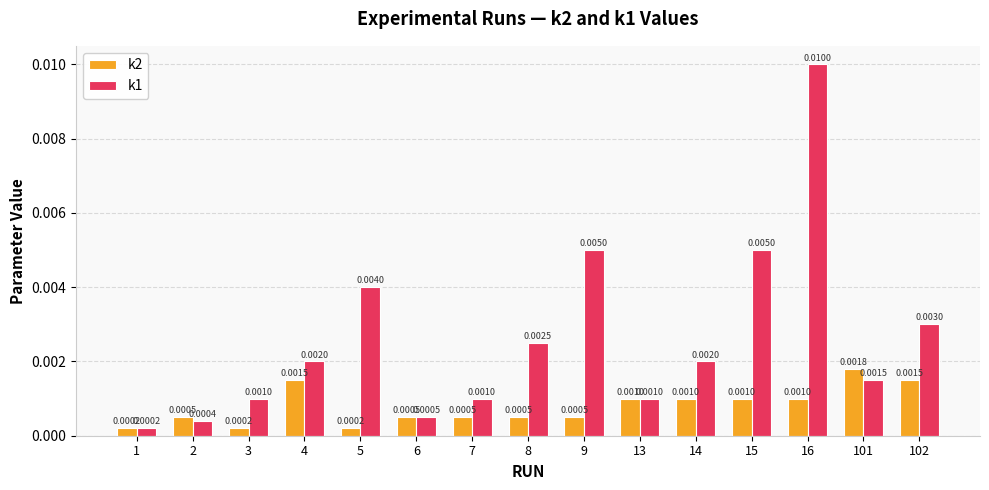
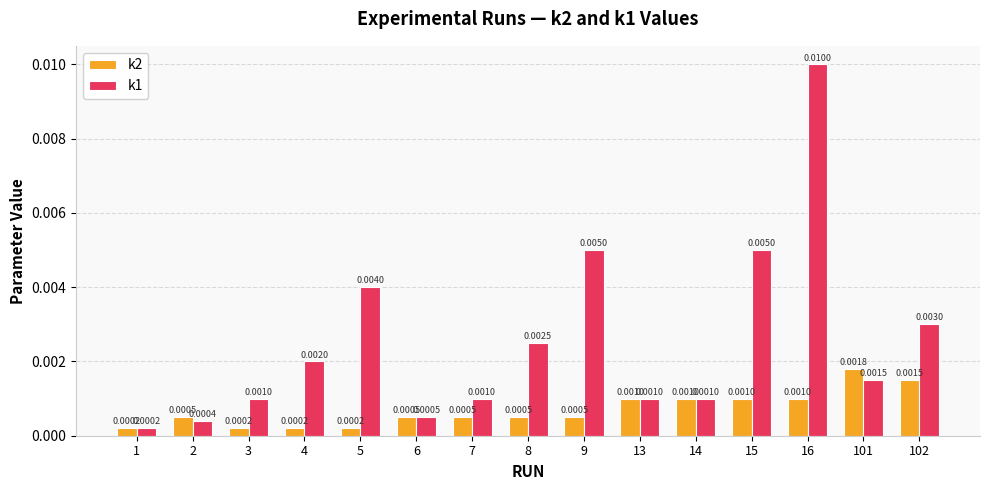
k2, 4: 0.0015 -> 0.0002
k1, 14: 0.0020 -> 0.0010
